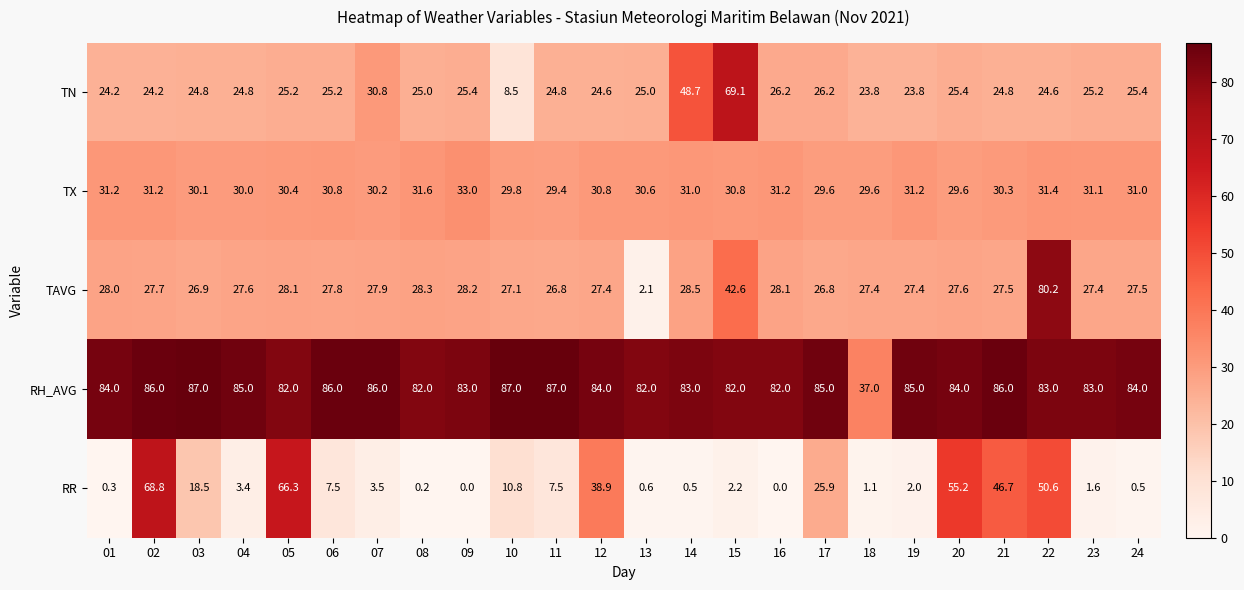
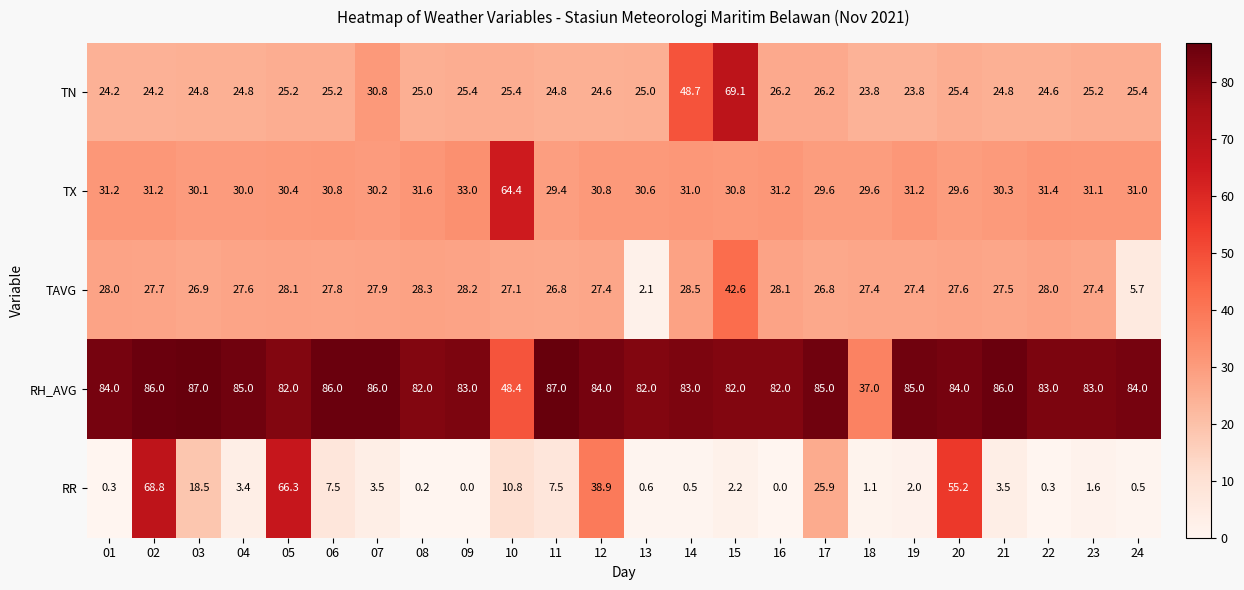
TN, 10: 8.5 -> 25.4
TX, 10: 29.8 -> 64.4
TAVG, 22: 80.2 -> 28.0
TAVG, 24: 27.5 -> 5.7
RH_AVG, 10: 87.0 -> 48.4
RR, 21: 46.7 -> 3.5
RR, 22: 50.6 -> 0.3
